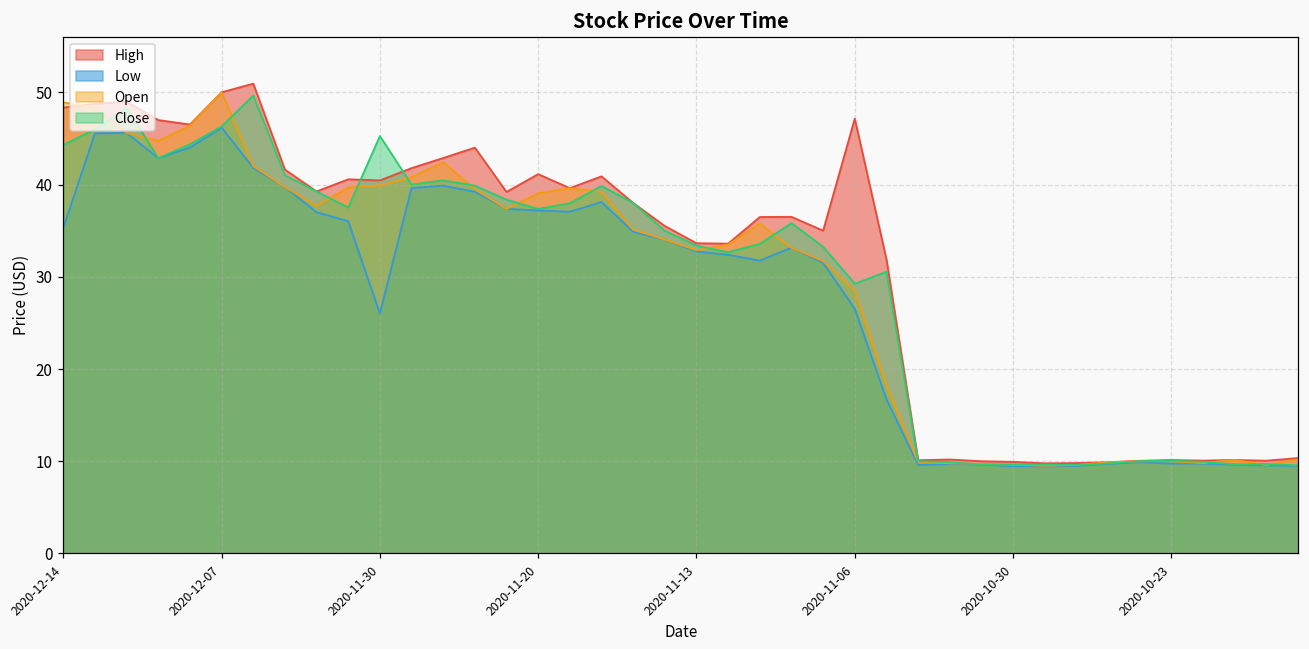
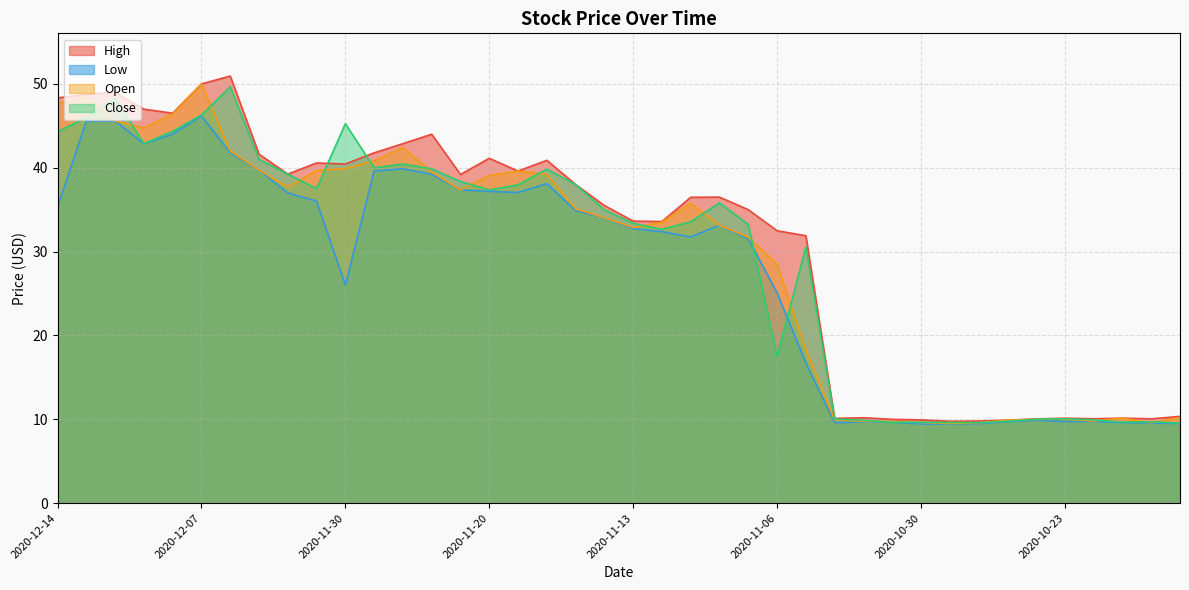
Open, 2020-12-14: 49 -> 48
High, 2020-11-06: 47 -> 32
Low, 2020-11-06: 27 -> 25
Close, 2020-11-06: 29 -> 17
